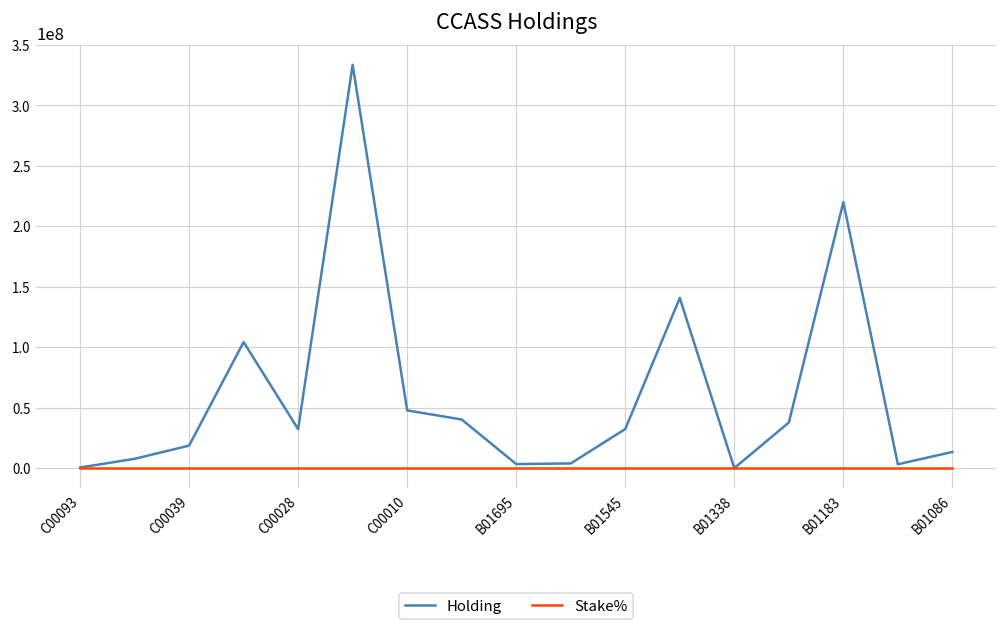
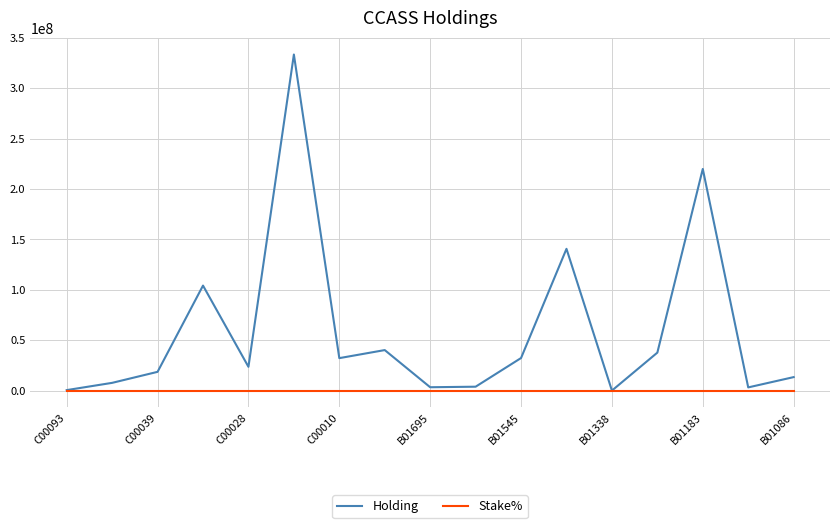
Holding, C00028: 32000000 -> 24000000
Holding, C00010: 48000000 -> 32000000
